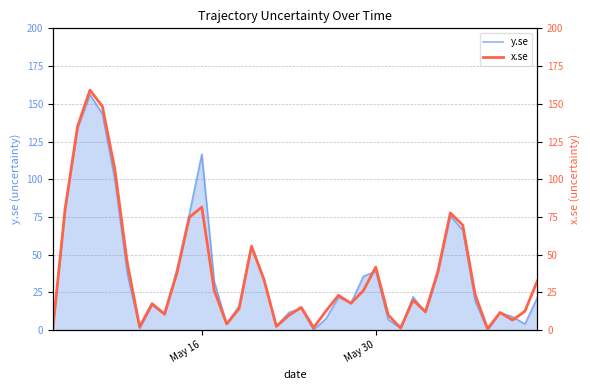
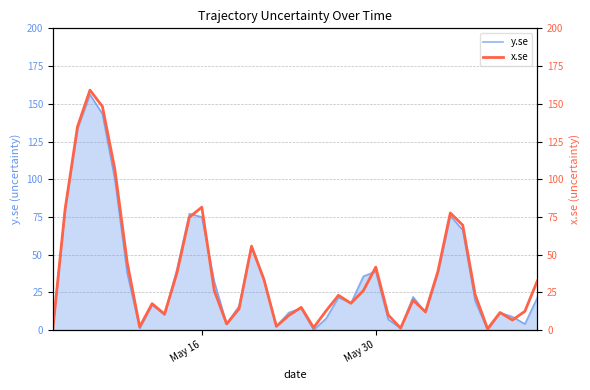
y.se, May 16: 117 -> 75
